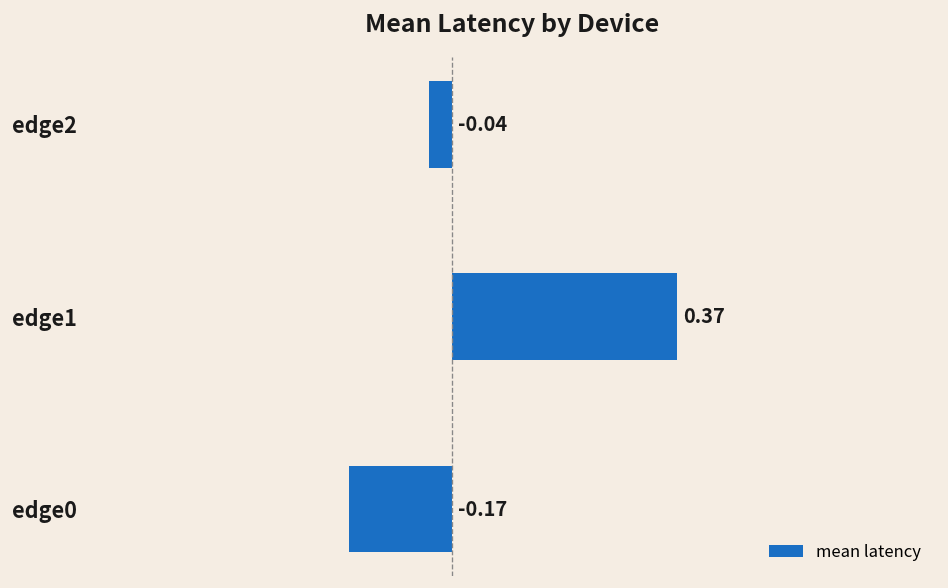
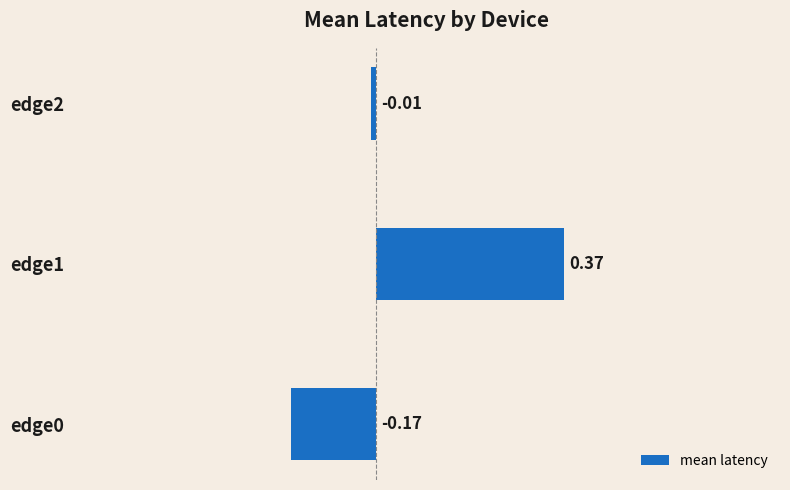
edge2: -0.04 -> -0.01
